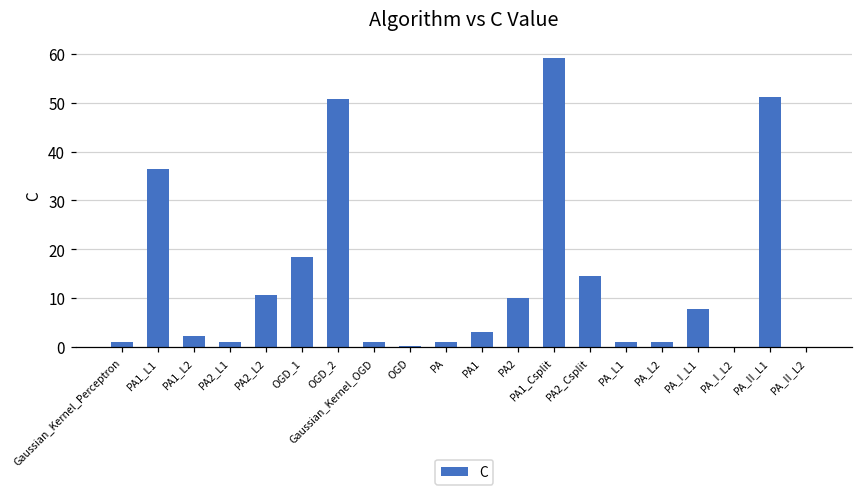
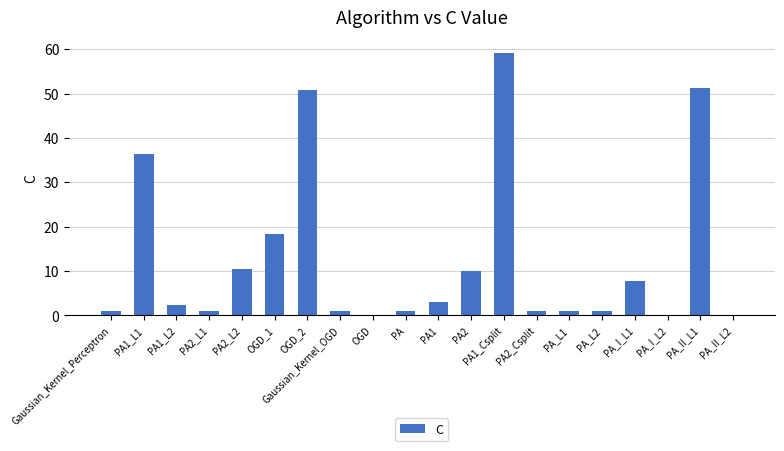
PA2_Csplit: 14 -> 1
